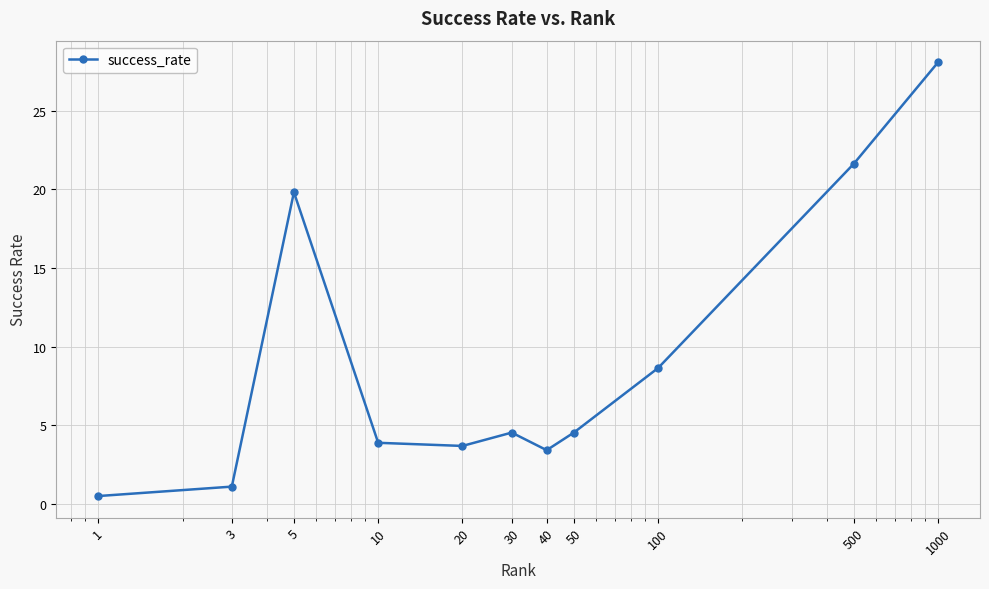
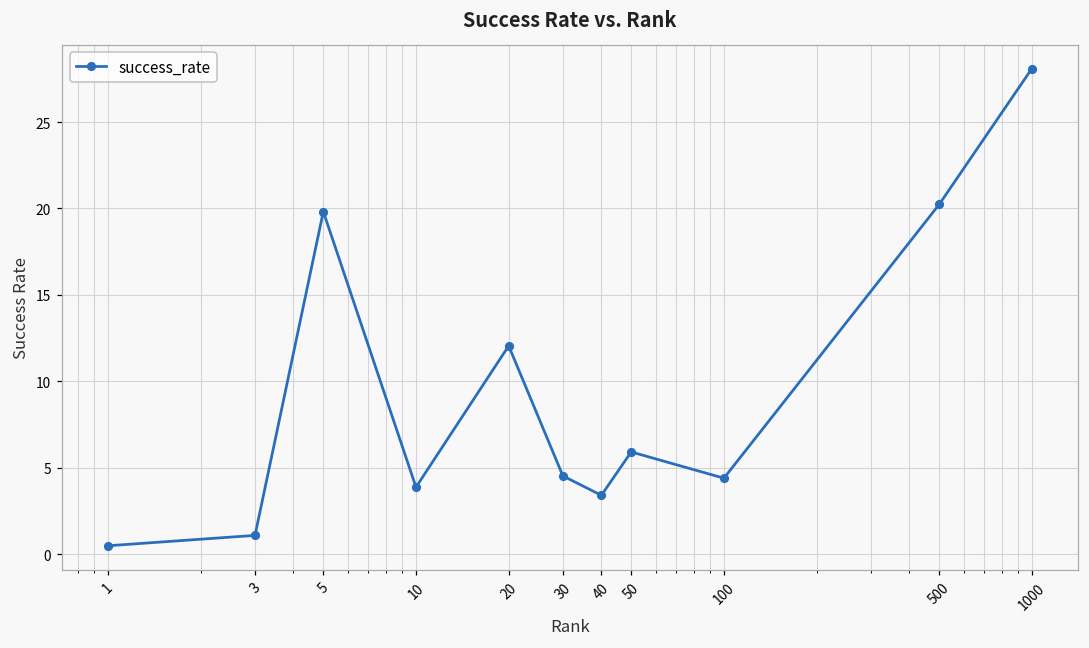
20: 3.7 -> 12.1
50: 4.5 -> 5.9
100: 8.6 -> 4.4
500: 21.6 -> 20.2
